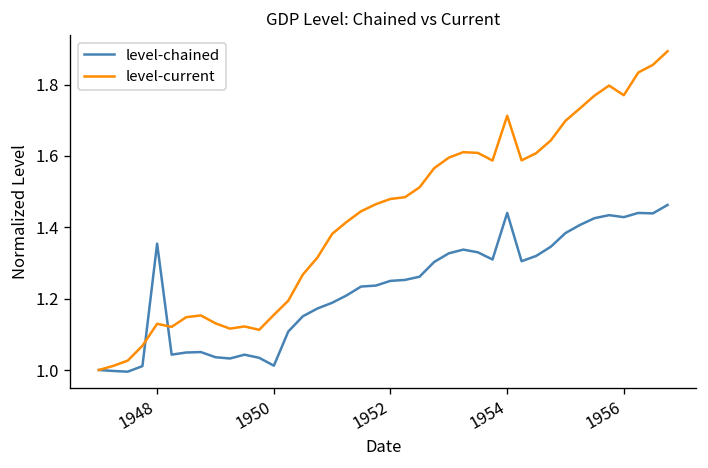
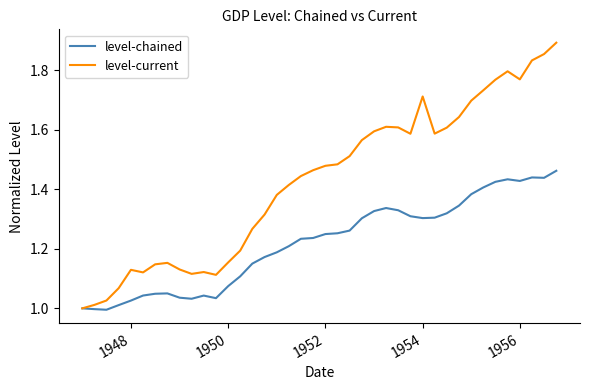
level-chained, 1948: 1.35 -> 1.03
level-chained, 1950: 1.01 -> 1.07
level-chained, 1954: 1.44 -> 1.30
